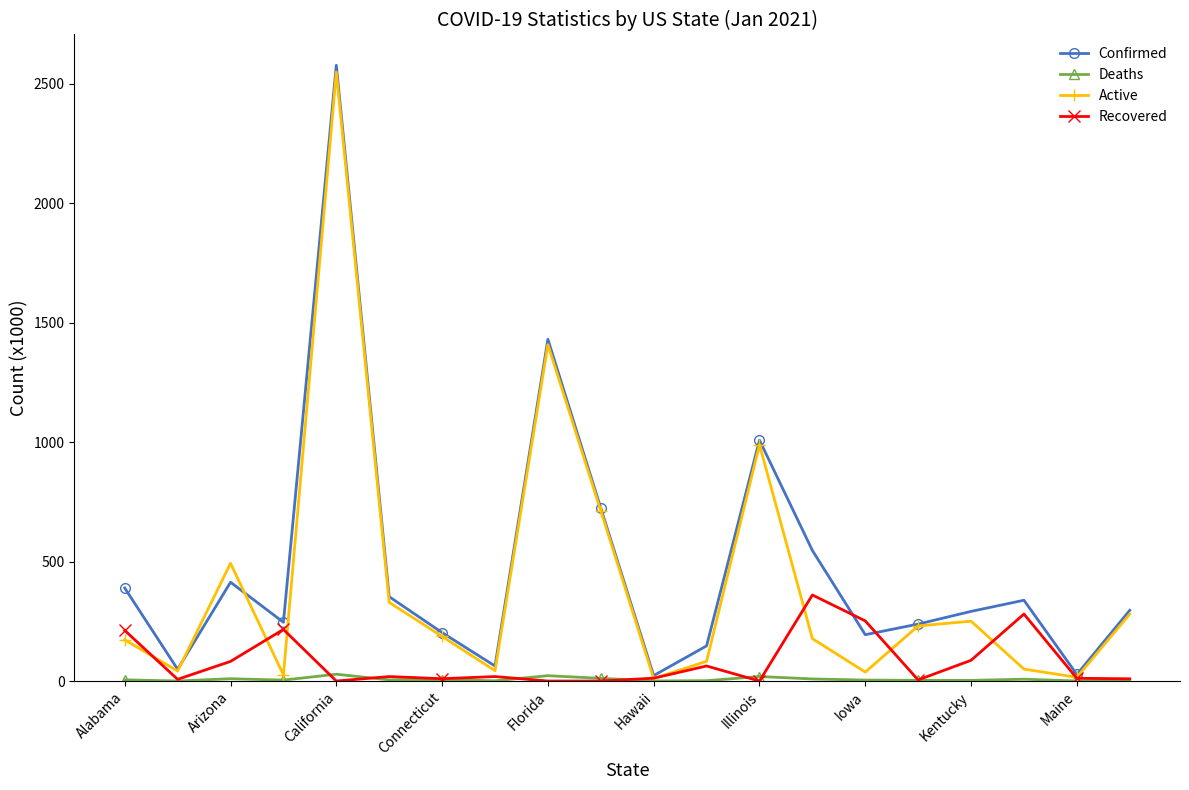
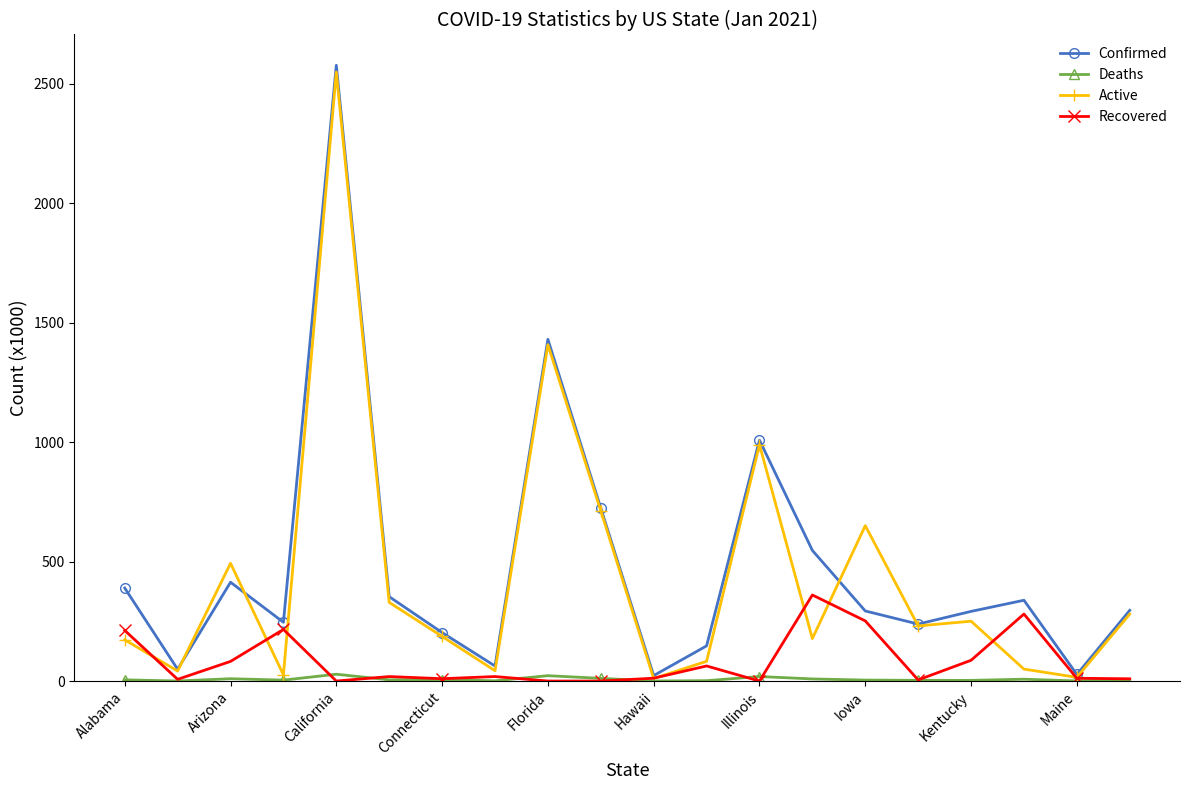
Confirmed, Iowa: 190 -> 290
Active, Iowa: 40 -> 650
